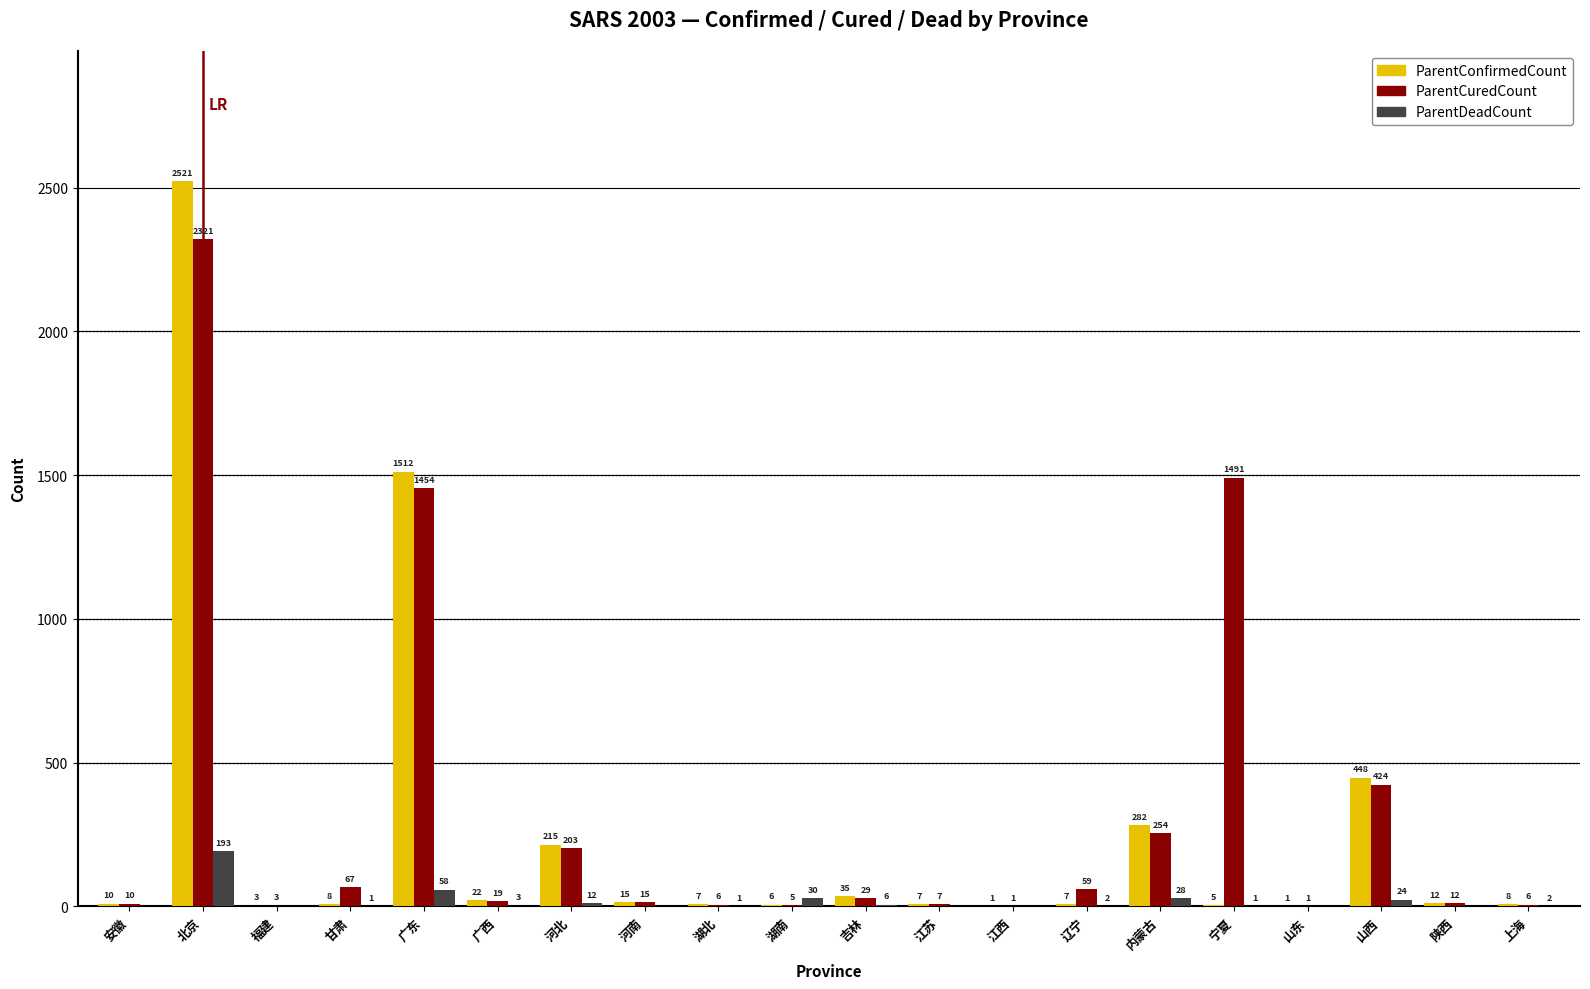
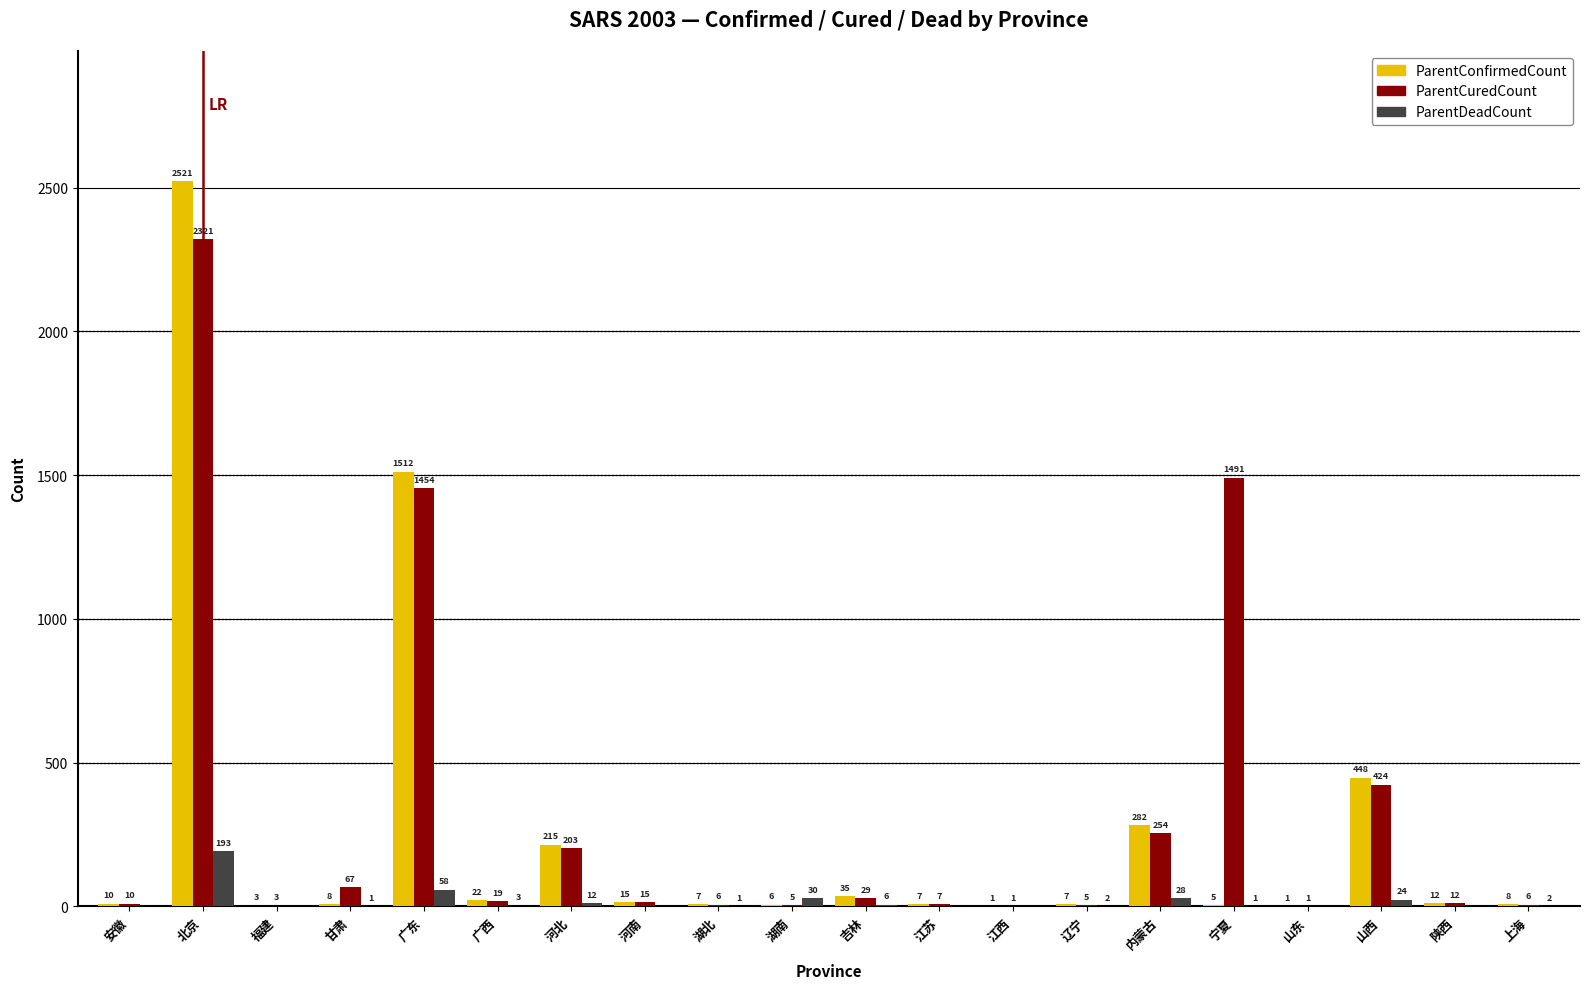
ParentCuredCount, 辽宁: 59 -> 5
